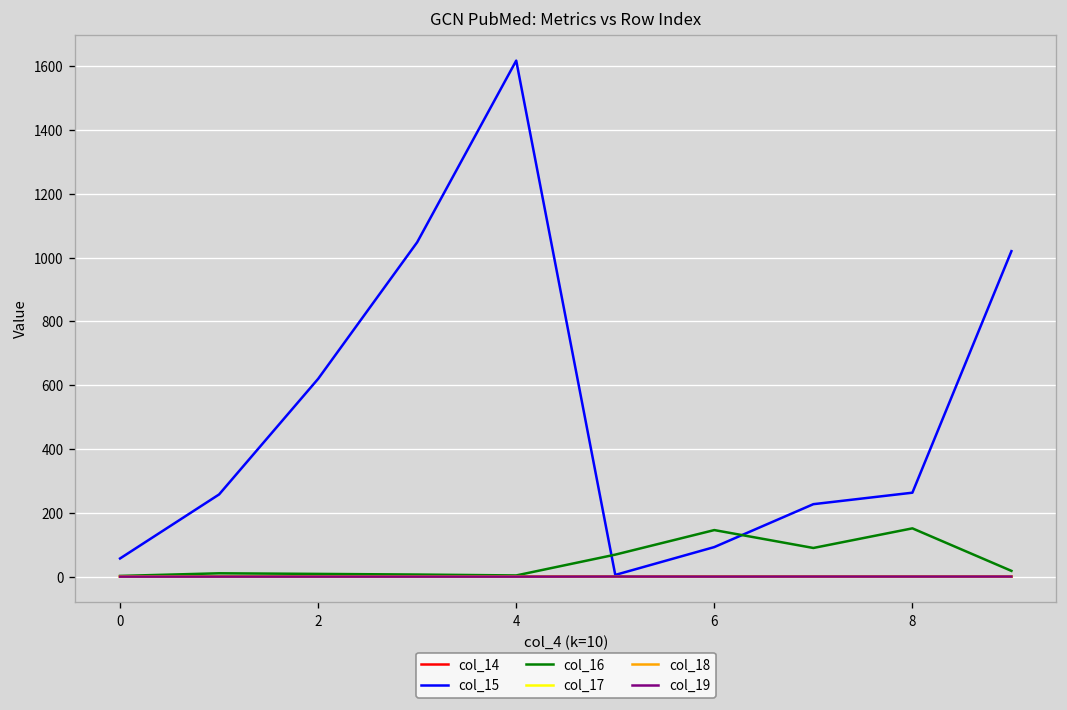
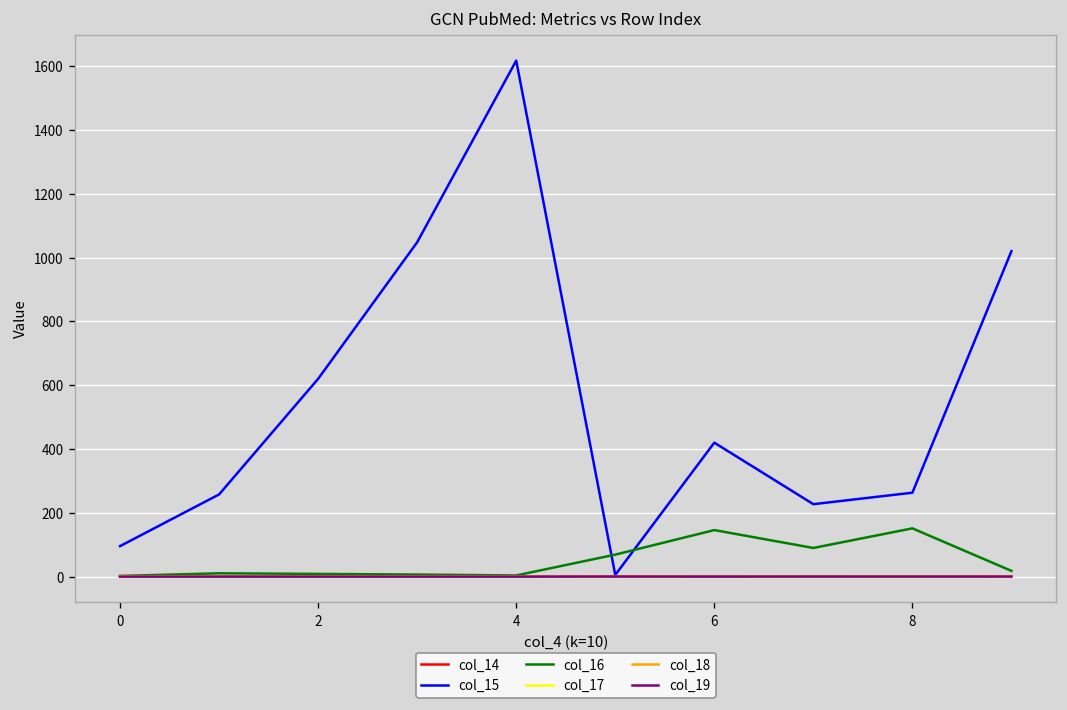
col_15, 0: 60 -> 100
col_15, 6: 90 -> 420
